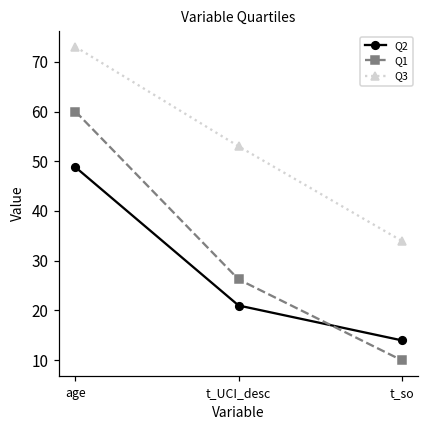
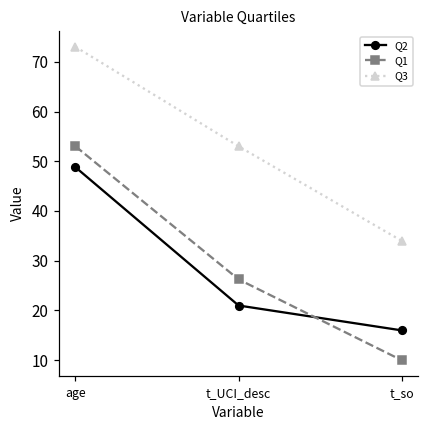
Q1, age: 60 -> 53
Q2, t_so: 14 -> 16
